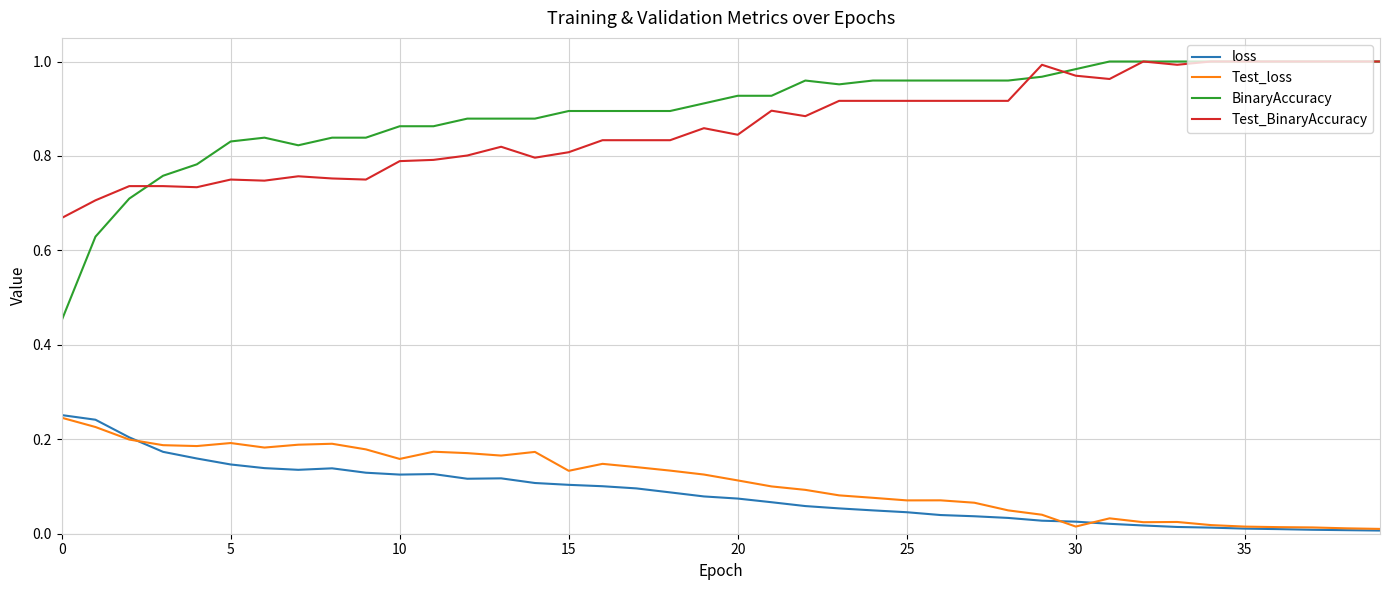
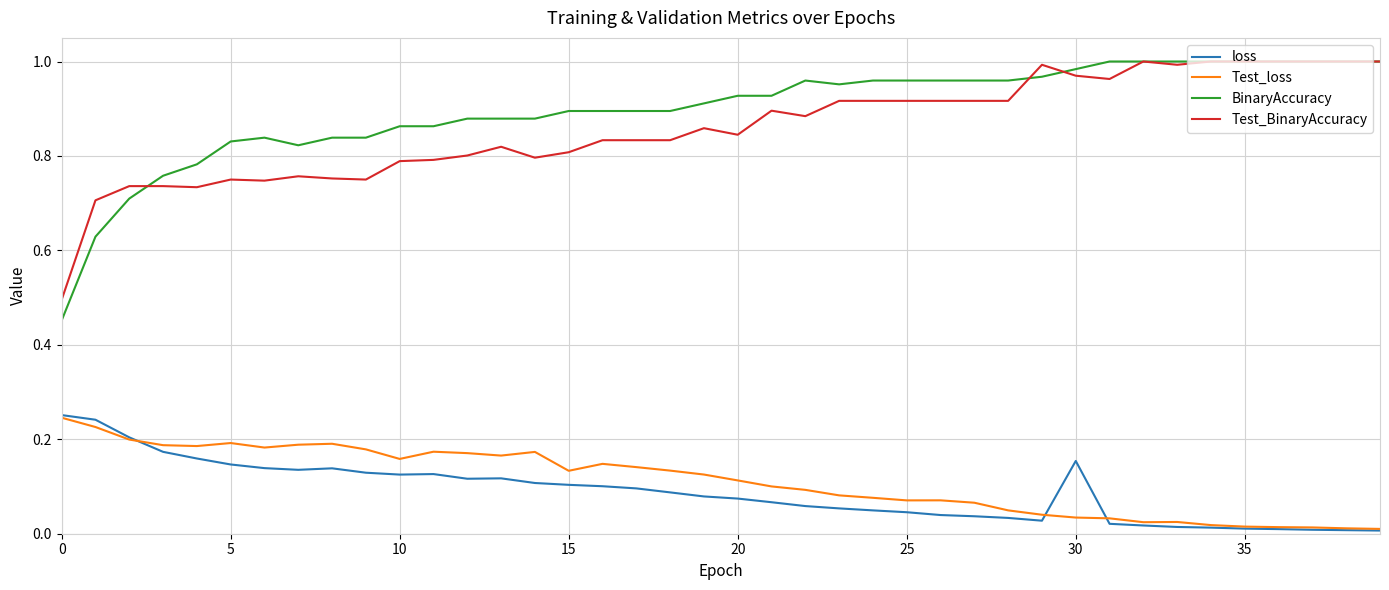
Test_BinaryAccuracy, 0: 0.67 -> 0.50
loss, 30: 0.03 -> 0.15
Test_loss, 30: 0.02 -> 0.03
